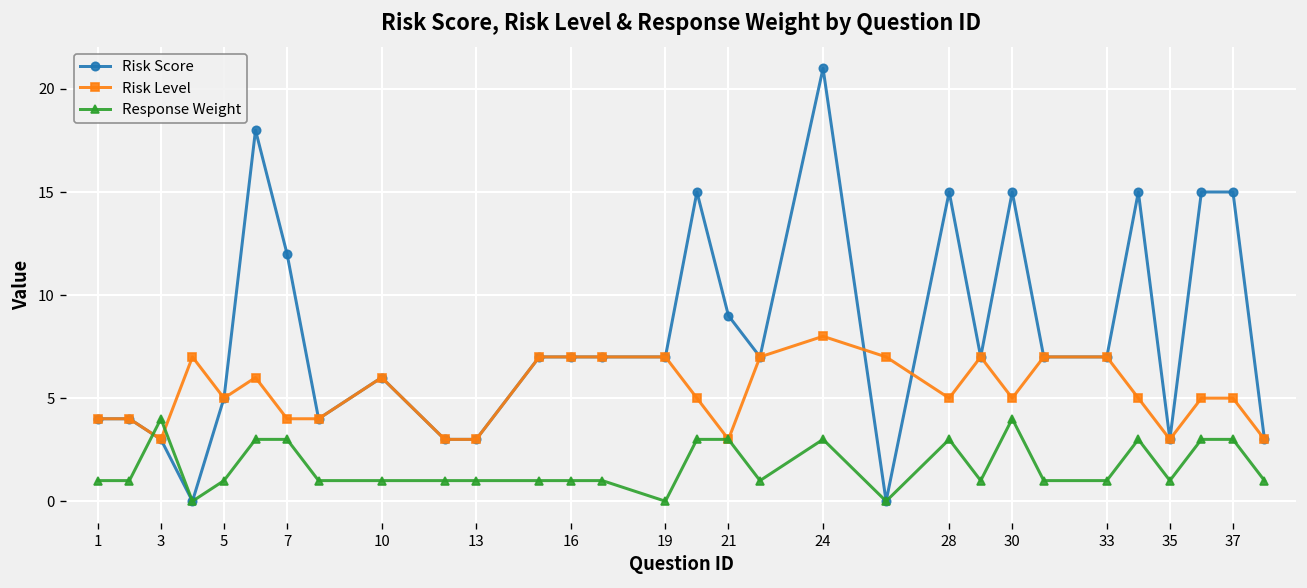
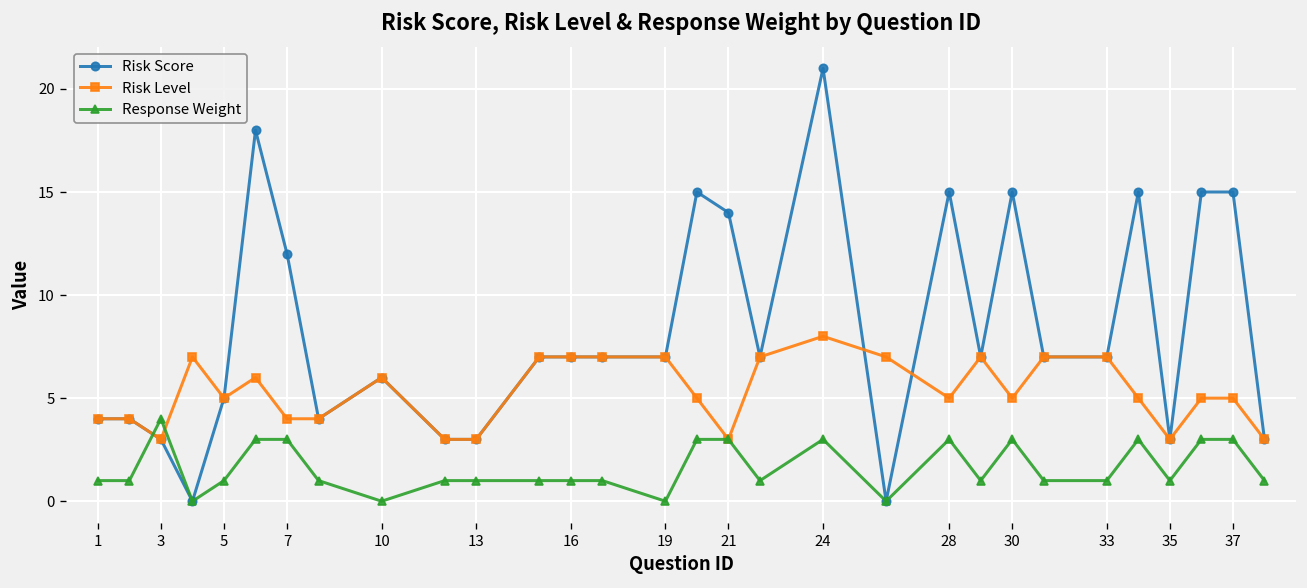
Response Weight, 10: 1 -> 0
Risk Score, 21: 9 -> 14
Response Weight, 30: 4 -> 3
